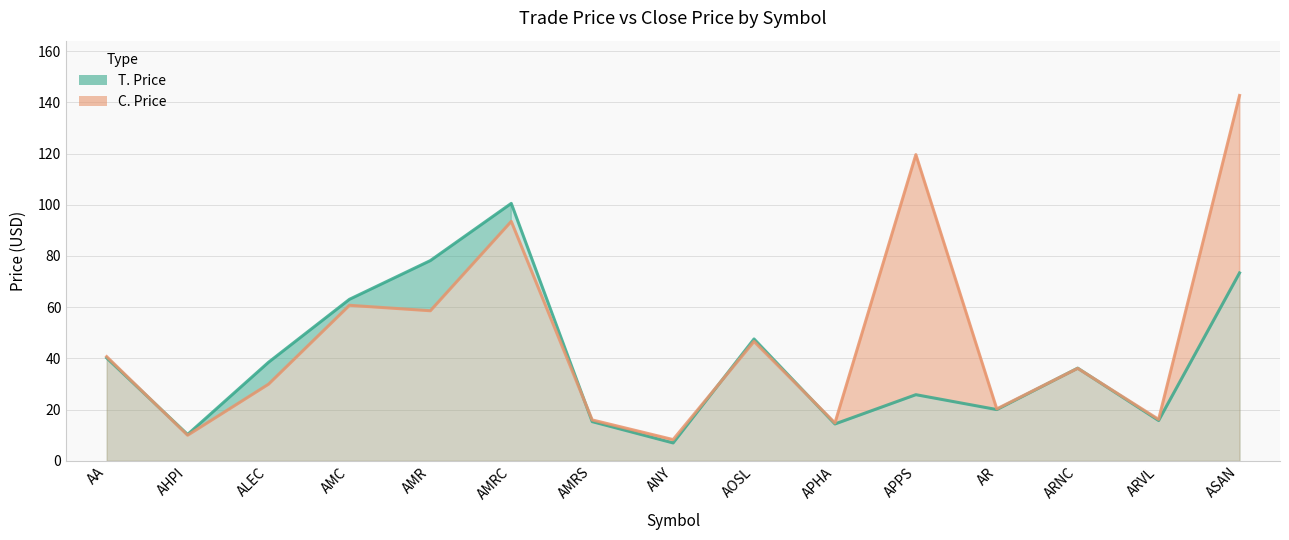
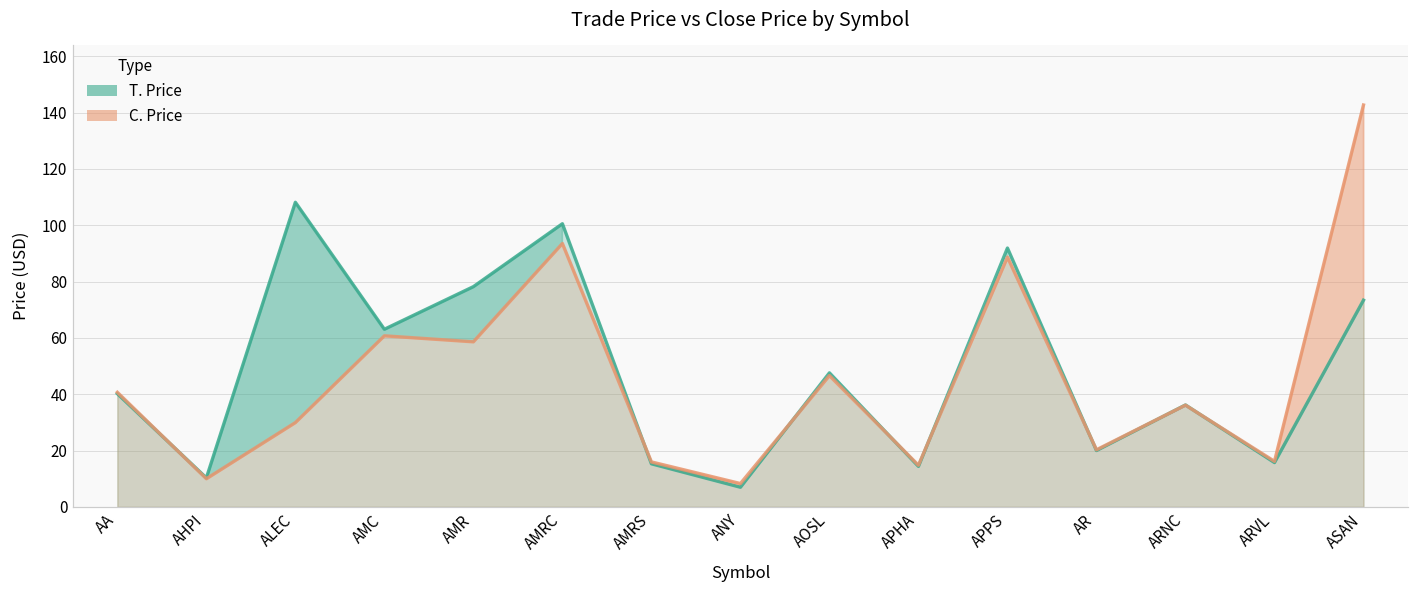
T. Price, ALEC: 38 -> 108
T. Price, APPS: 26 -> 92
C. Price, APPS: 120 -> 89
